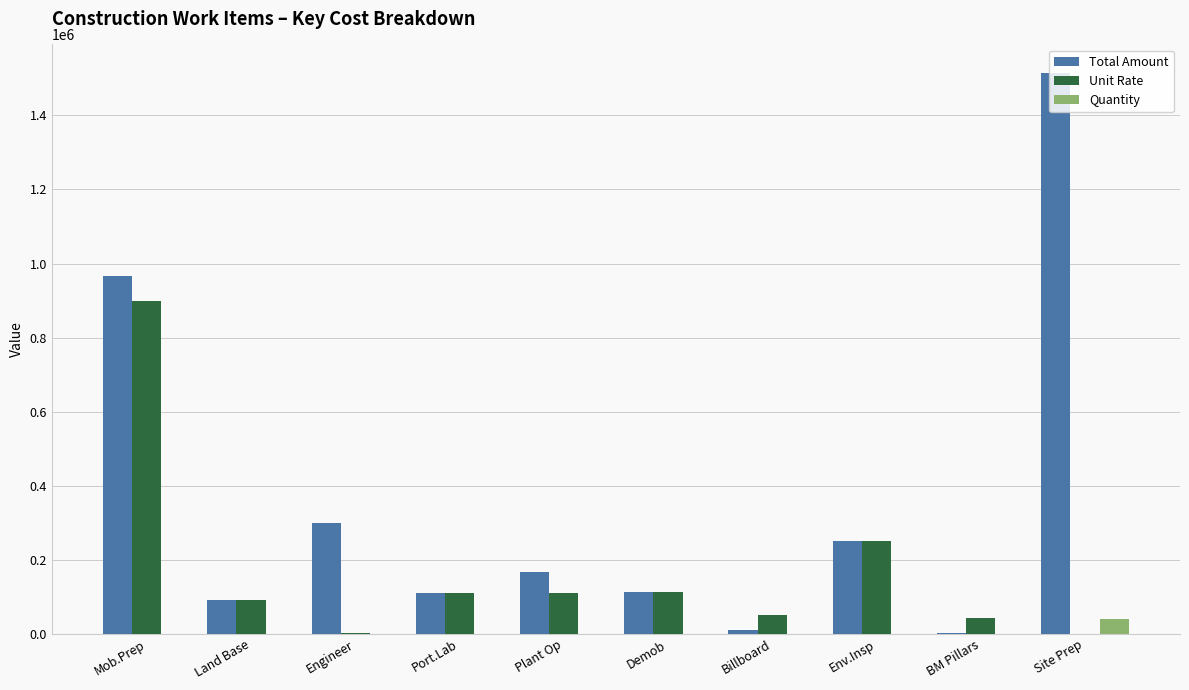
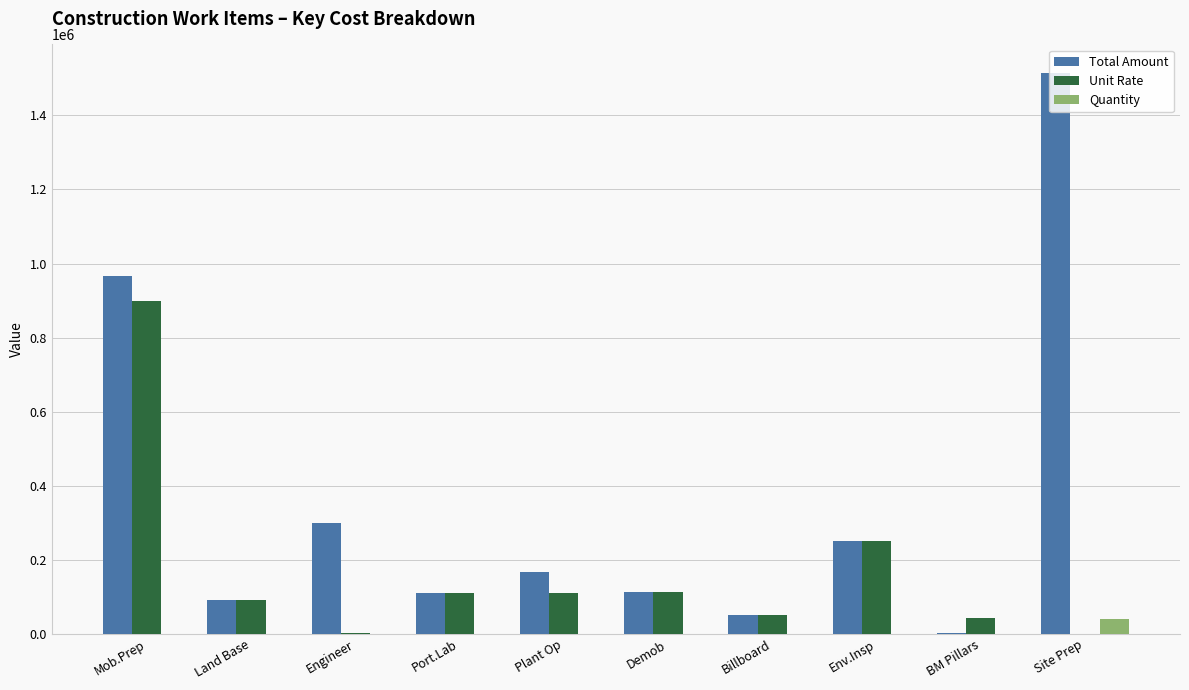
Total Amount, Billboard: 10000 -> 50000
